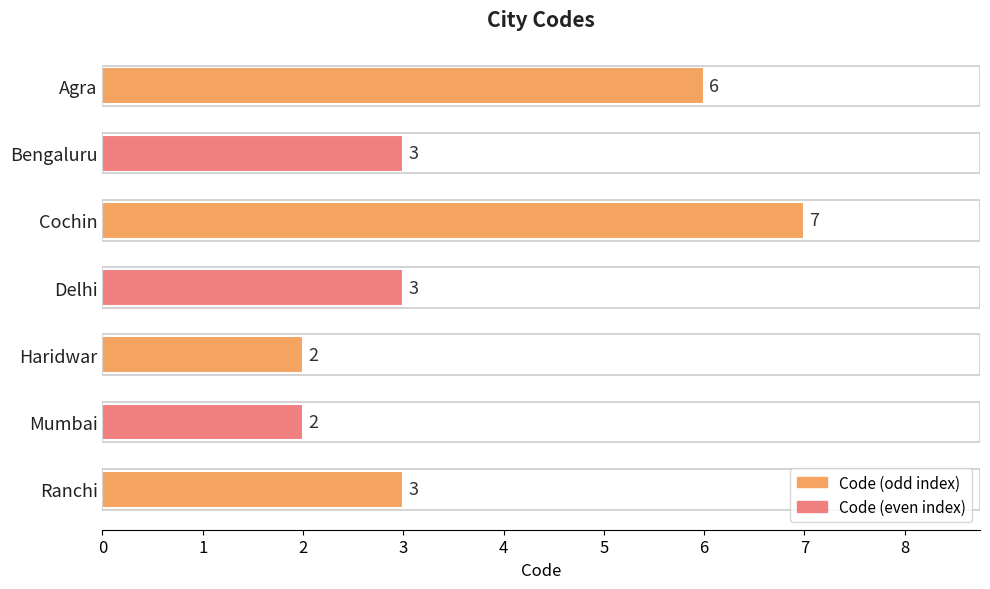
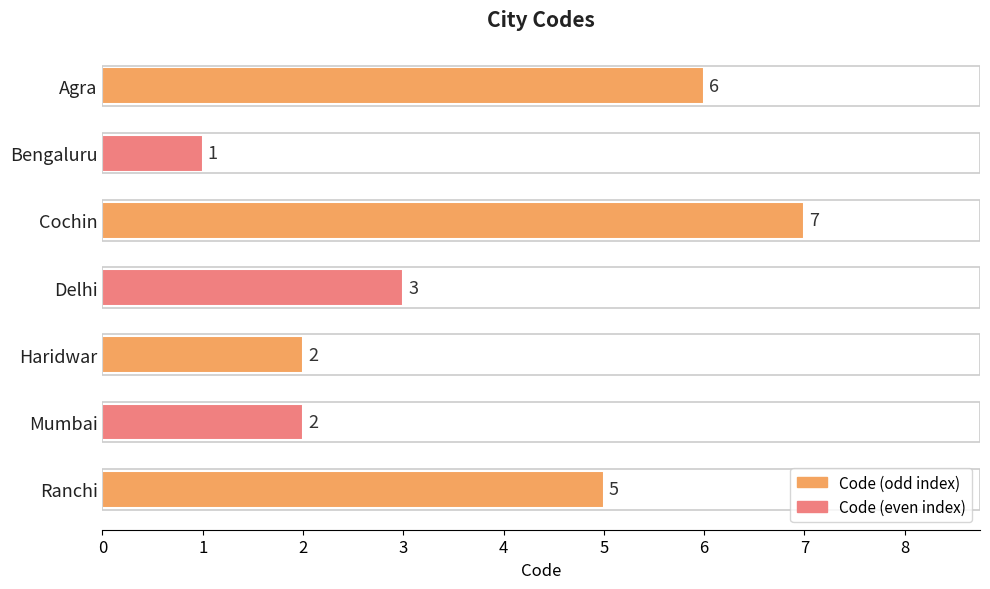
Bengaluru: 3 -> 1
Ranchi: 3 -> 5
